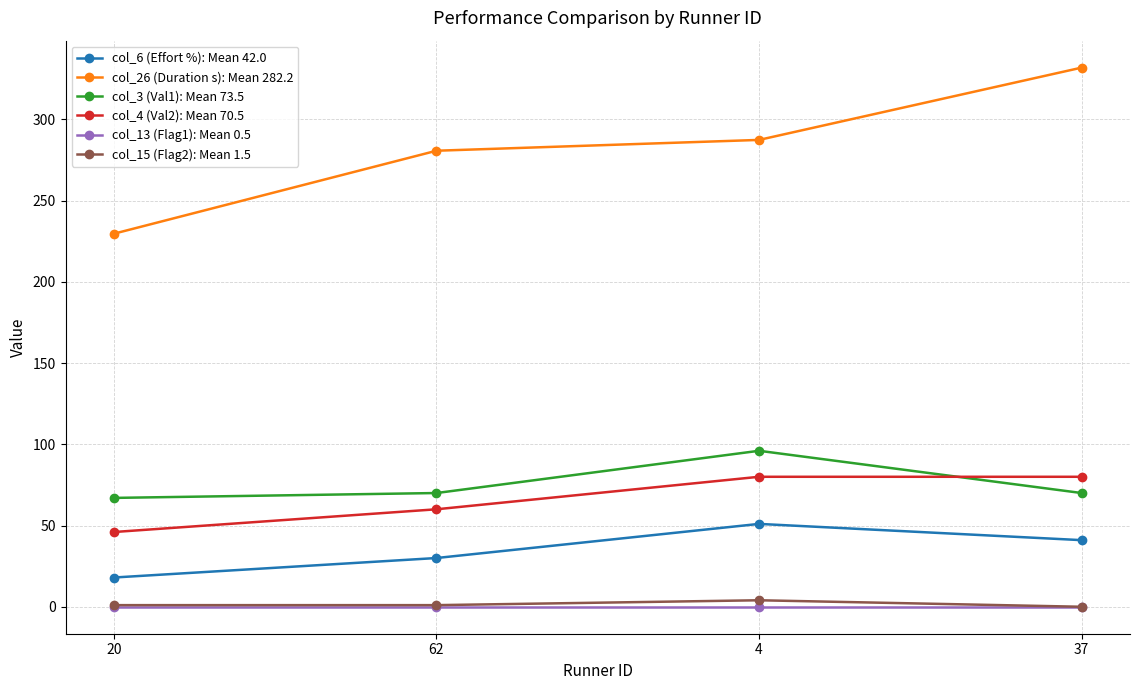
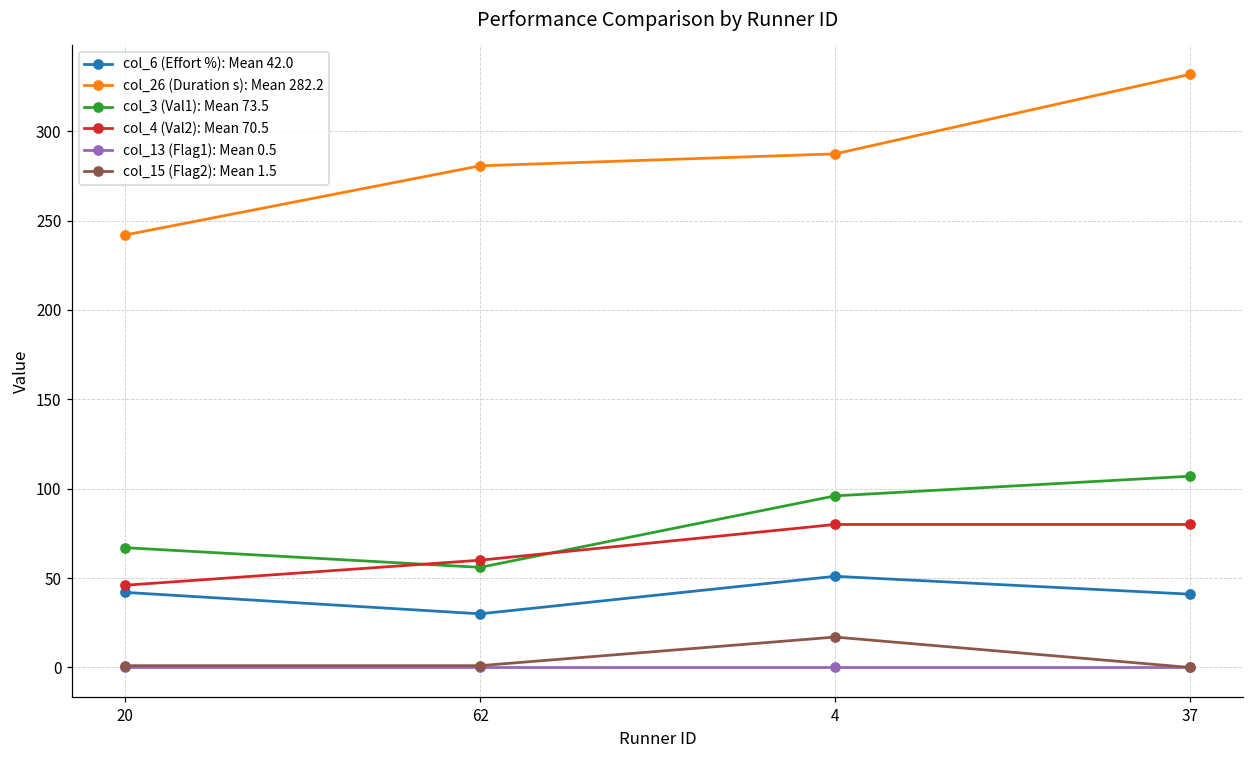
col_6 (Effort %): Mean 42.0, 20: 18 -> 42
col_26 (Duration s): Mean 282.2, 20: 230 -> 242
col_3 (Val1): Mean 73.5, 62: 70 -> 56
col_15 (Flag2): Mean 1.5, 4: 4 -> 17
col_3 (Val1): Mean 73.5, 37: 70 -> 107
